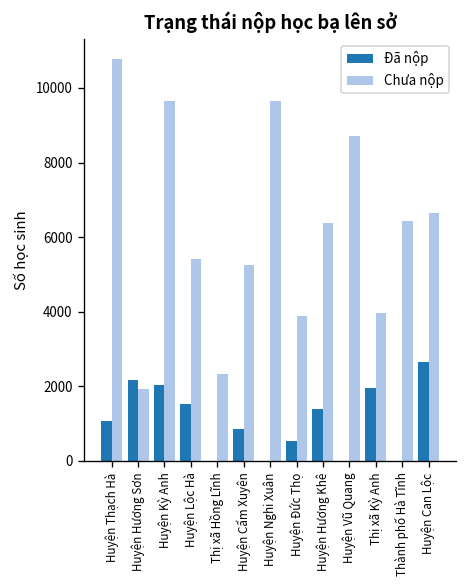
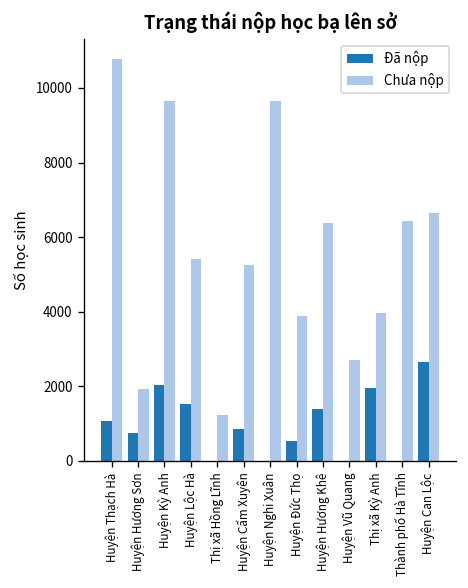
Đã nộp, Huyện Hương Sơn: 2200 -> 700
Chưa nộp, Thị xã Hồng Lĩnh: 2300 -> 1200
Chưa nộp, Huyện Vũ Quang: 8700 -> 2700
